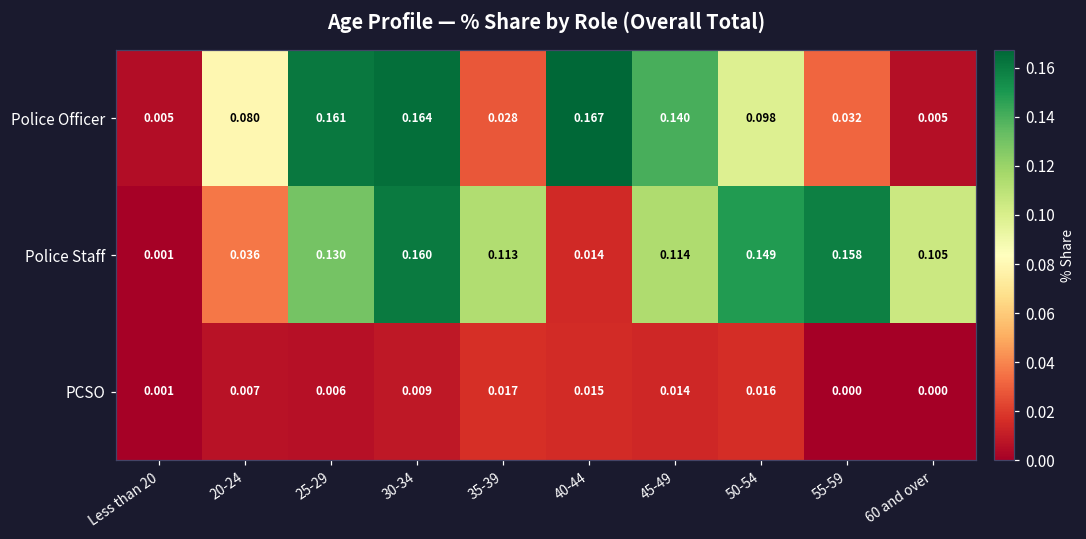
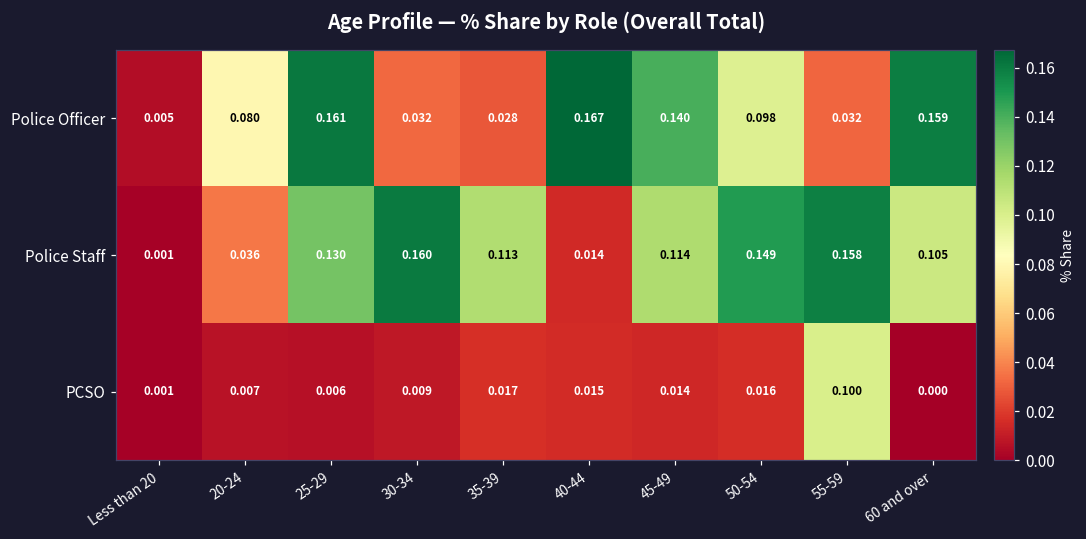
Police Officer, 30-34: 0.164 -> 0.032
Police Officer, 60 and over: 0.005 -> 0.159
PCSO, 55-59: 0.000 -> 0.100
